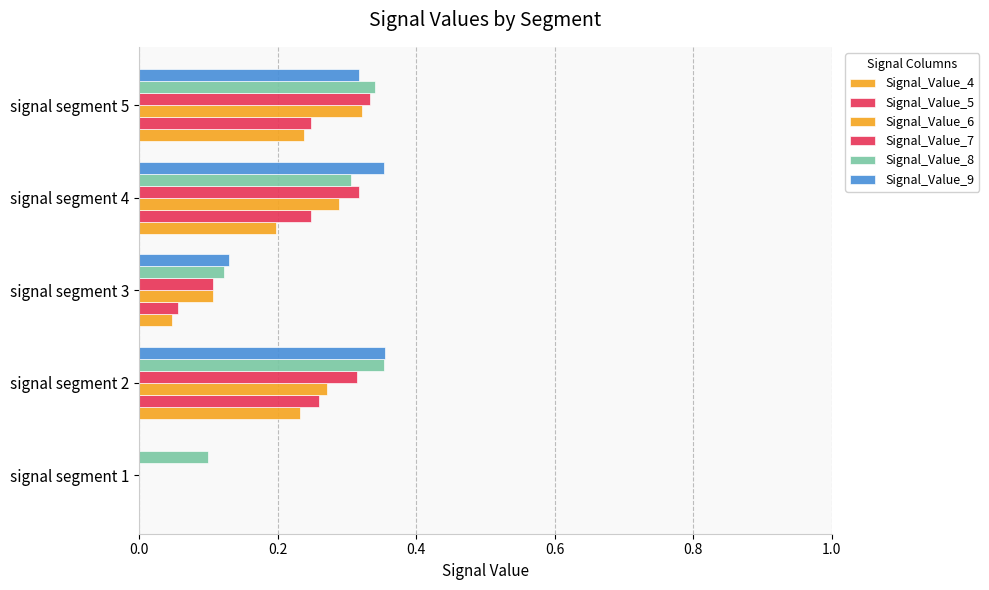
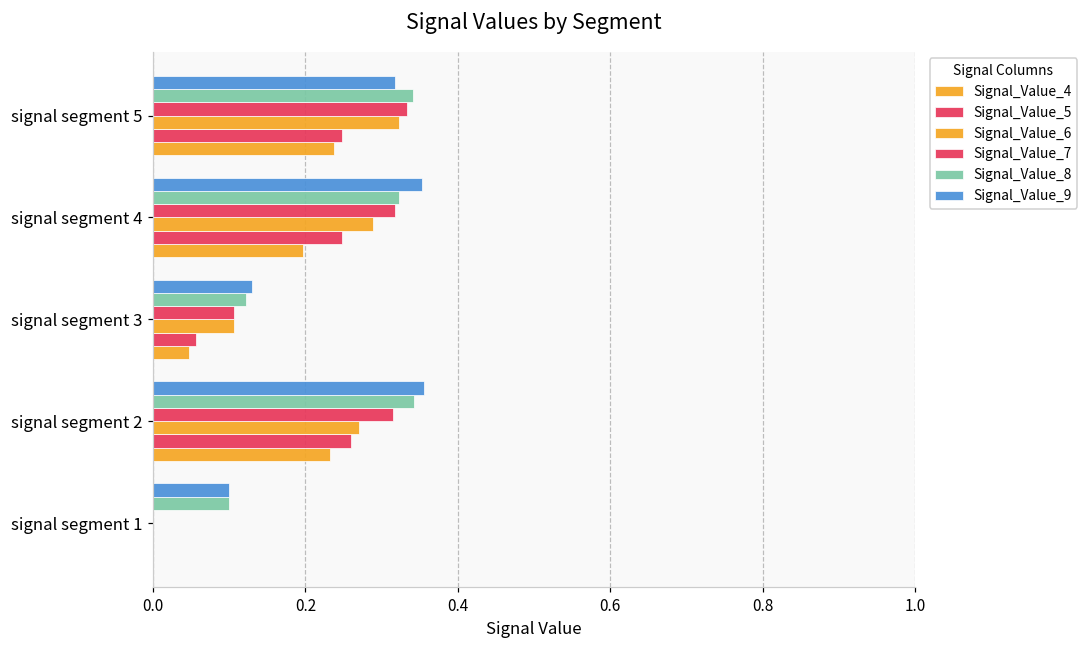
Signal_Value_8, signal segment 4: 0.31 -> 0.32
Signal_Value_8, signal segment 2: 0.35 -> 0.34
Signal_Value_9, signal segment 1: 0.0 -> 0.1
